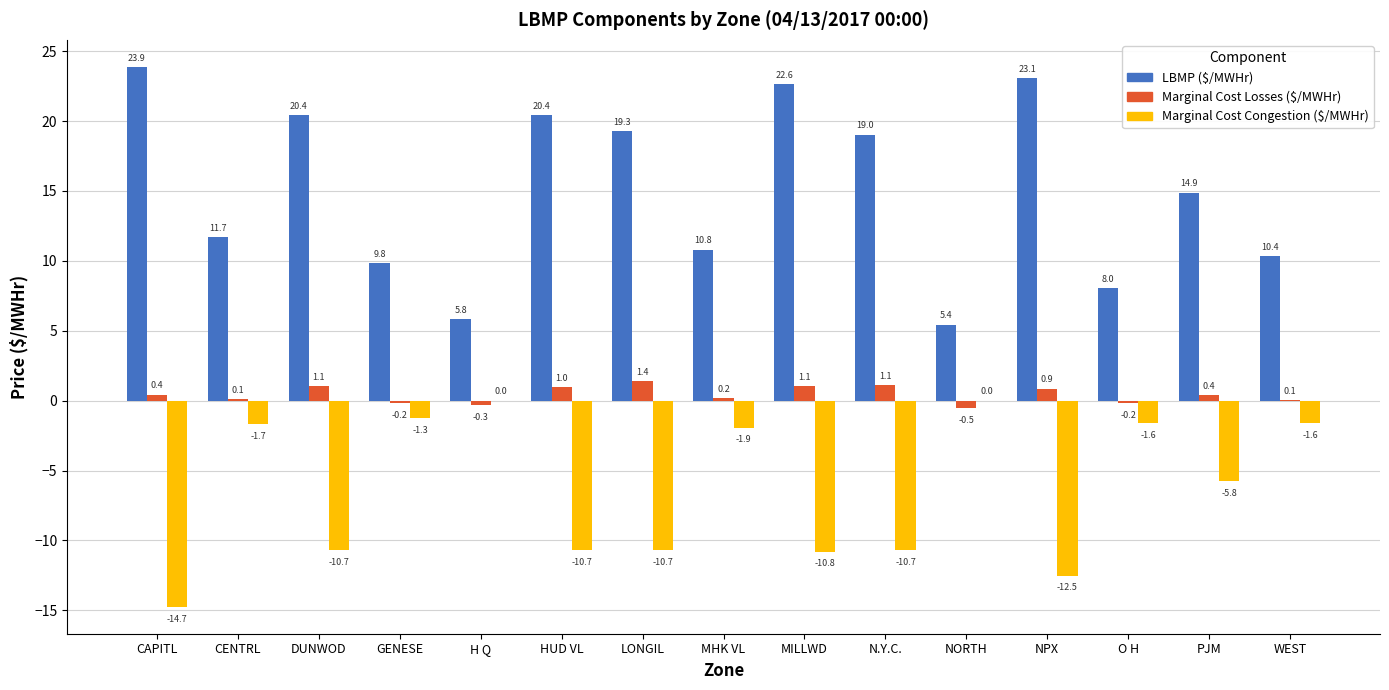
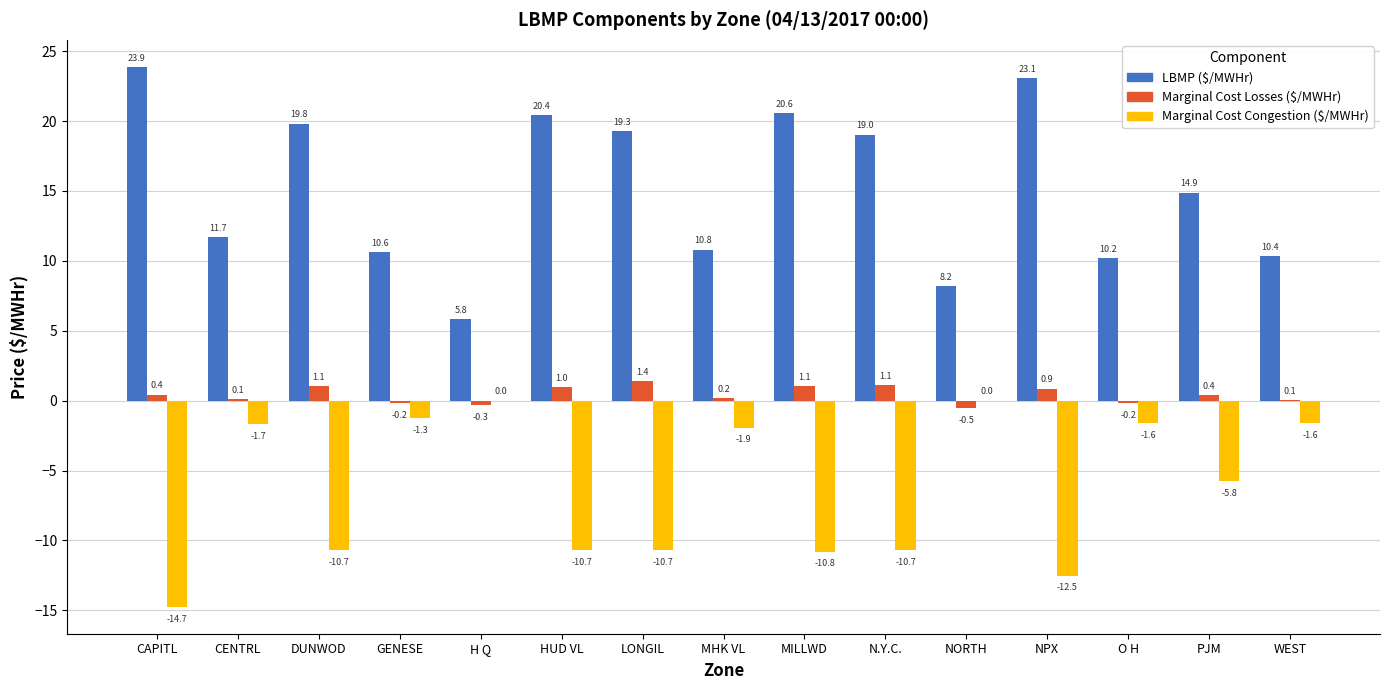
LBMP ($/MWHr), DUNWOD: 20.4 -> 19.8
LBMP ($/MWHr), GENESE: 9.8 -> 10.6
LBMP ($/MWHr), MILLWD: 22.6 -> 20.6
LBMP ($/MWHr), NORTH: 5.4 -> 8.2
LBMP ($/MWHr), O H: 8.0 -> 10.2
